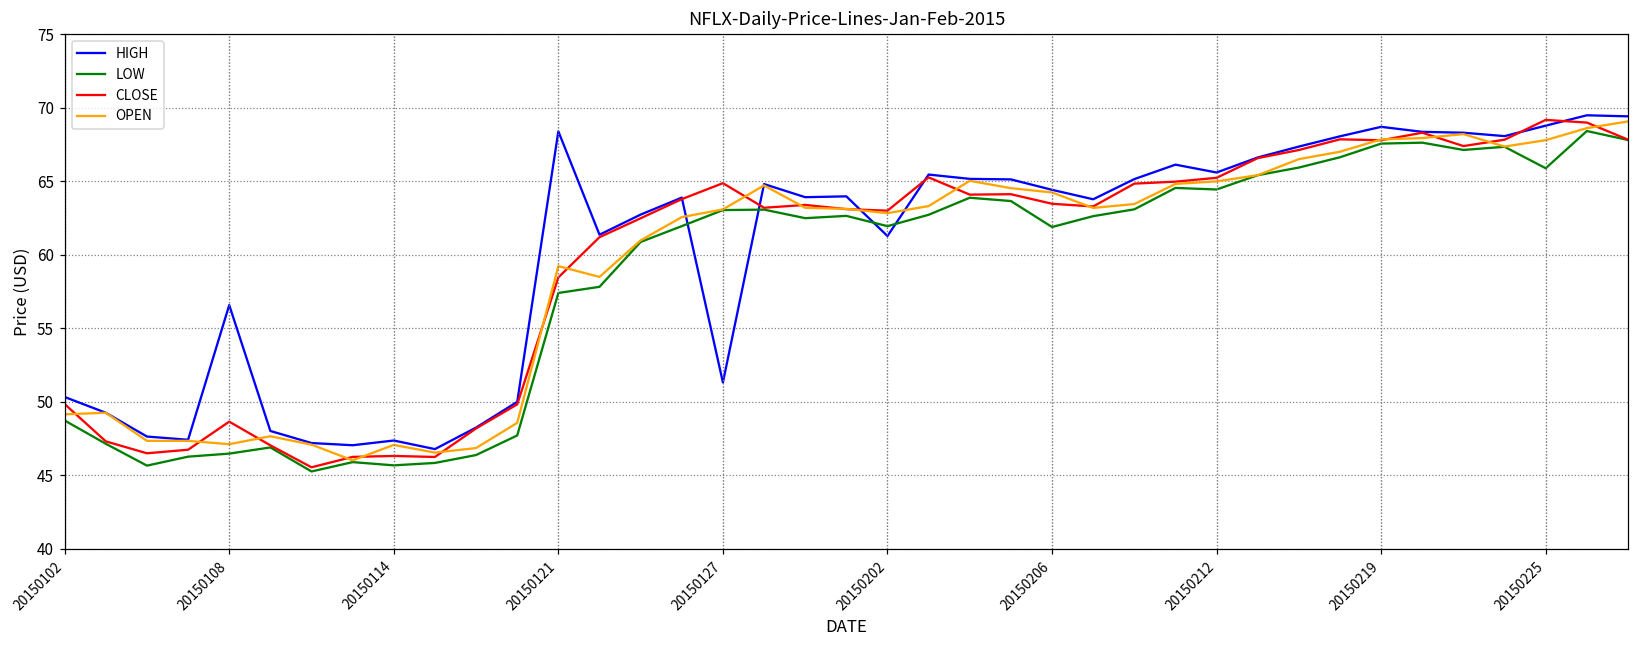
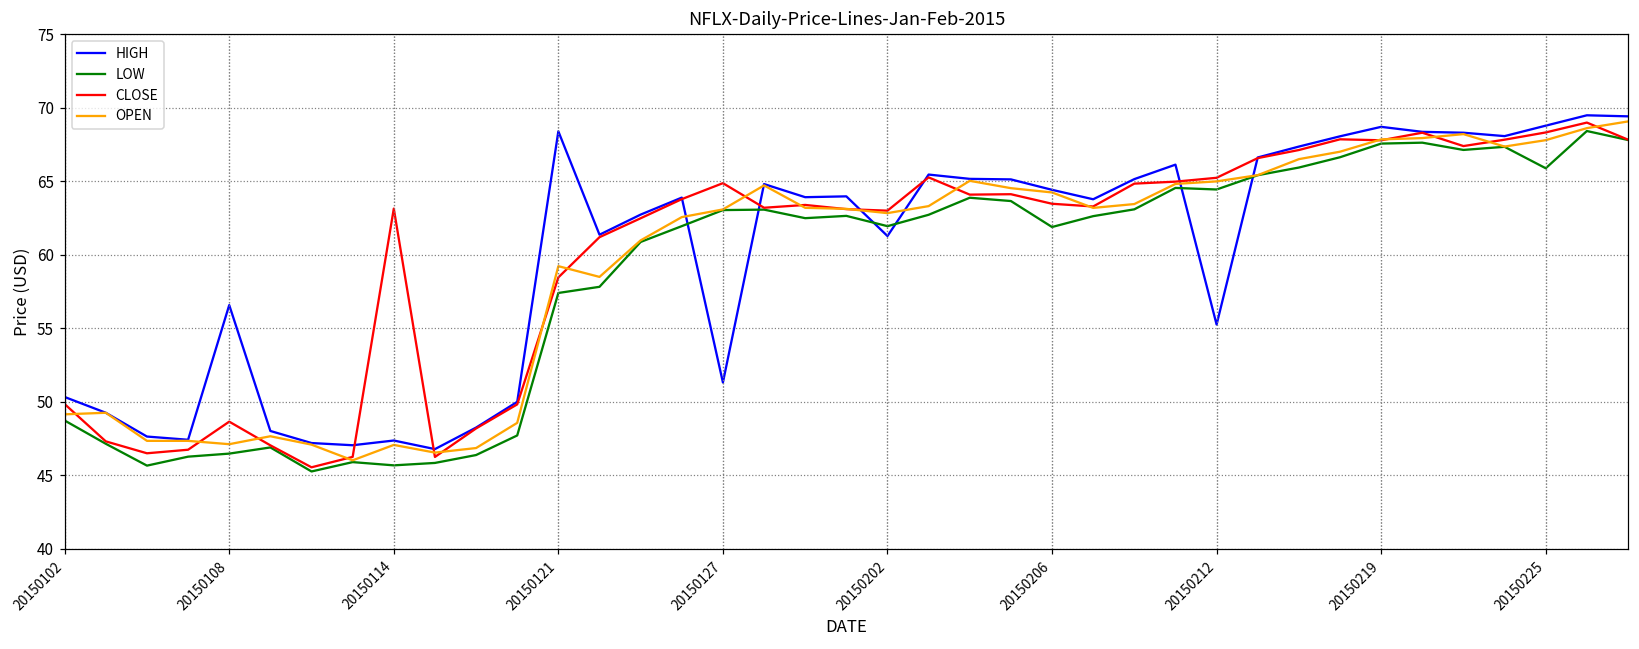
CLOSE, 20150114: 46.3 -> 63.2
HIGH, 20150212: 65.6 -> 55.3
CLOSE, 20150225: 69.2 -> 68.3
